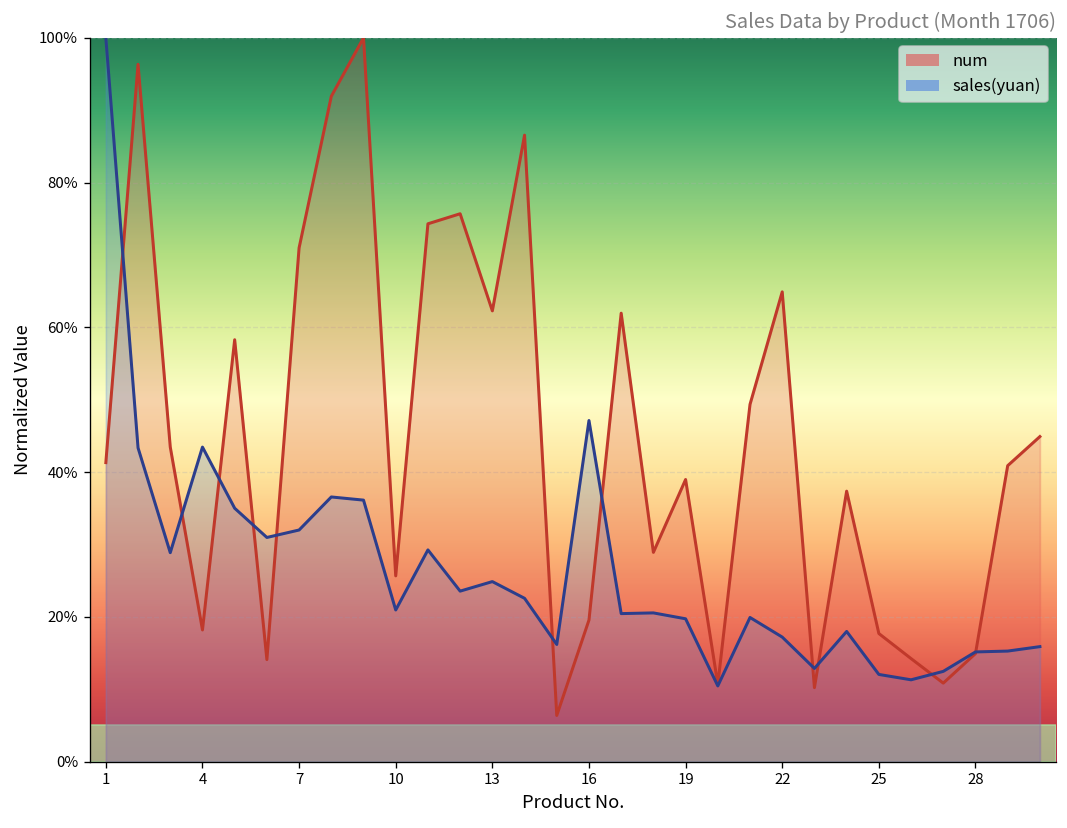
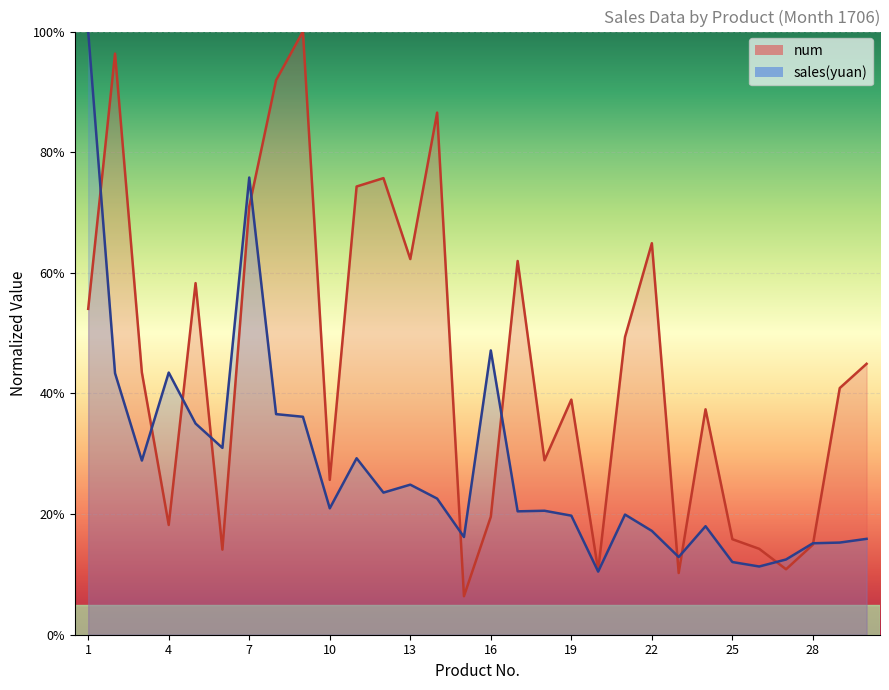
num, 1: 41% -> 54%
sales(yuan), 7: 32% -> 76%
num, 25: 18% -> 16%
